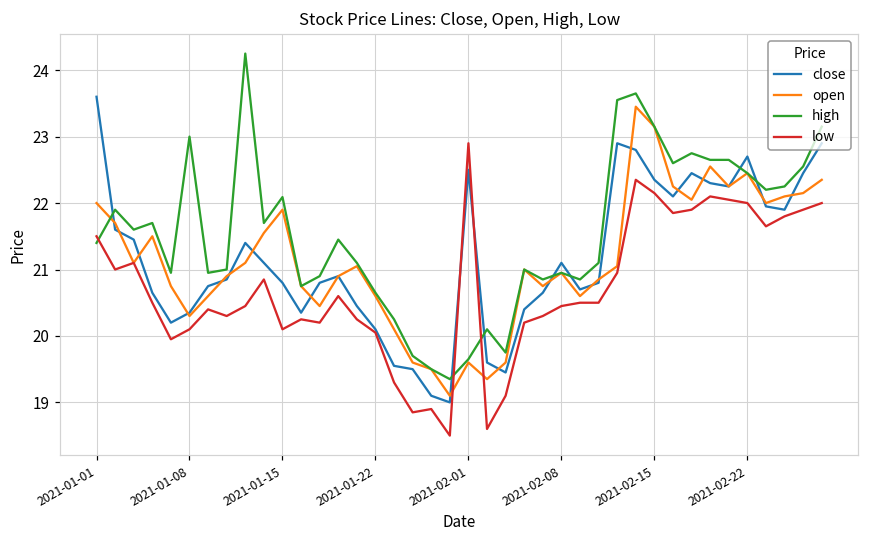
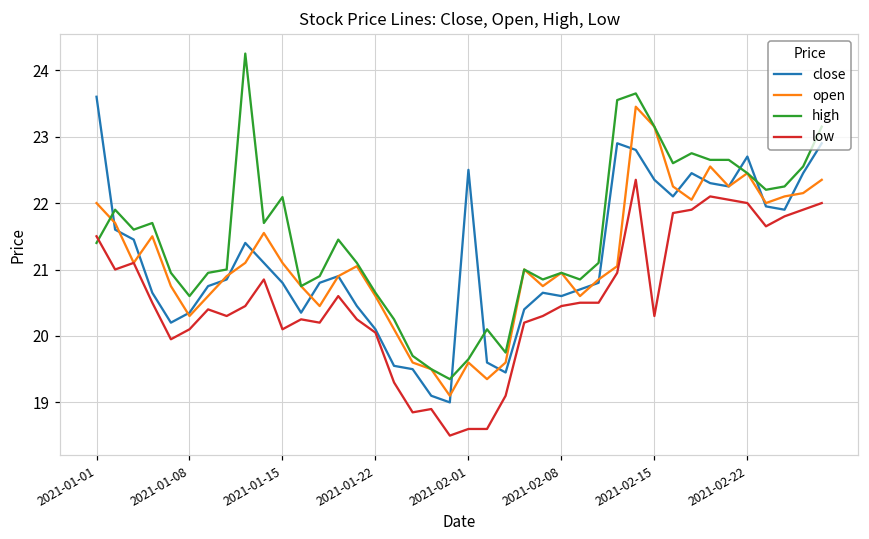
high, 2021-01-08: 23.0 -> 20.6
open, 2021-01-15: 21.9 -> 21.1
low, 2021-02-01: 22.9 -> 18.6
close, 2021-02-08: 21.1 -> 20.6
low, 2021-02-15: 22.2 -> 20.3
